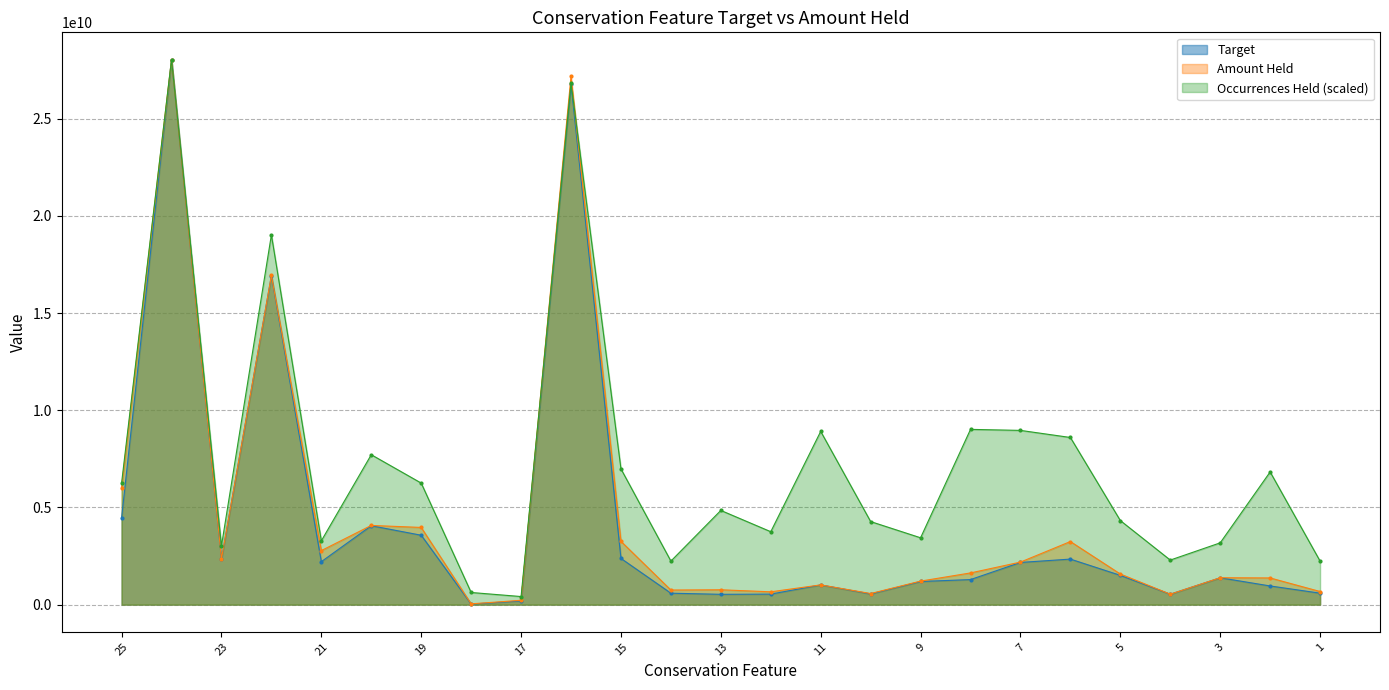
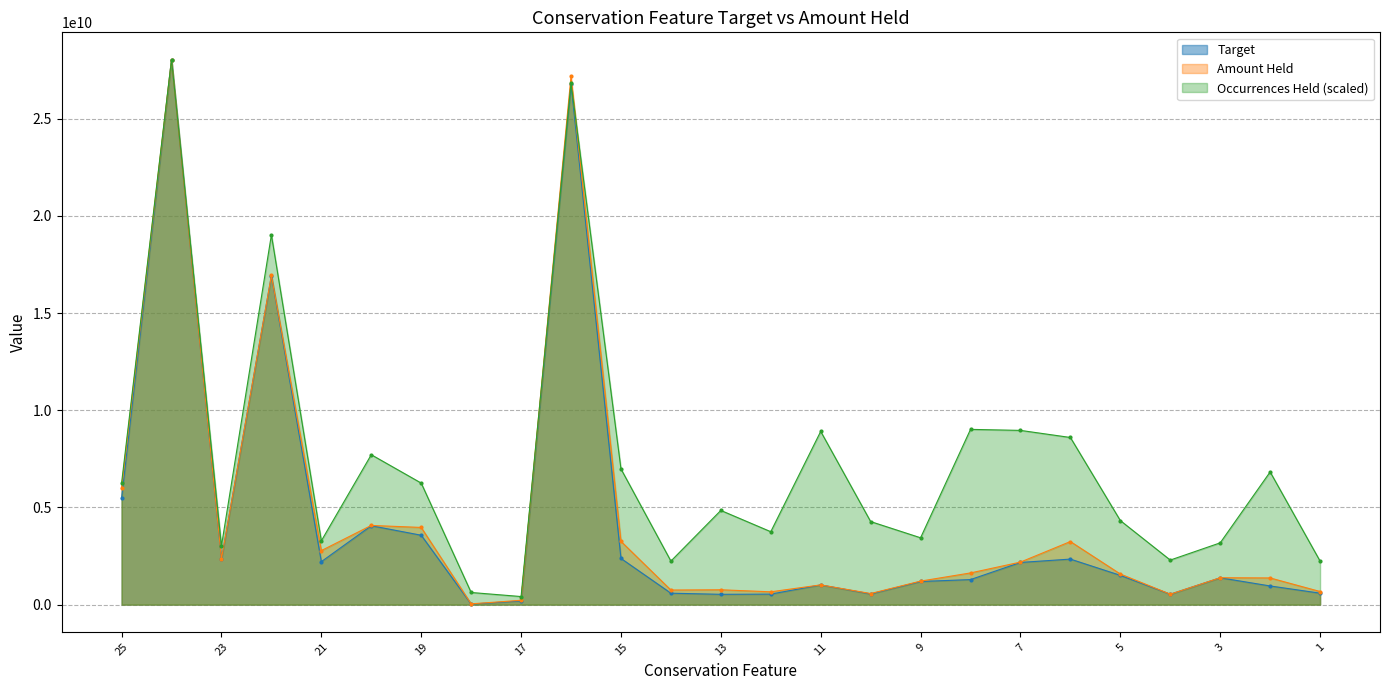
Target, 25: 4500000000 -> 5500000000
